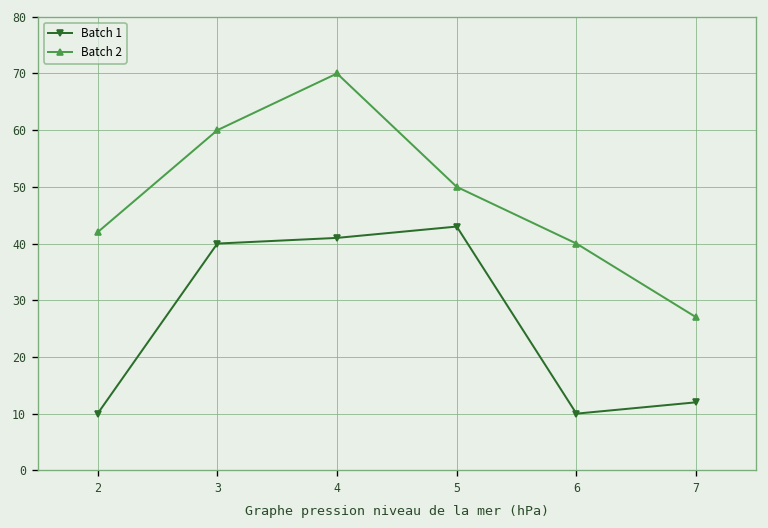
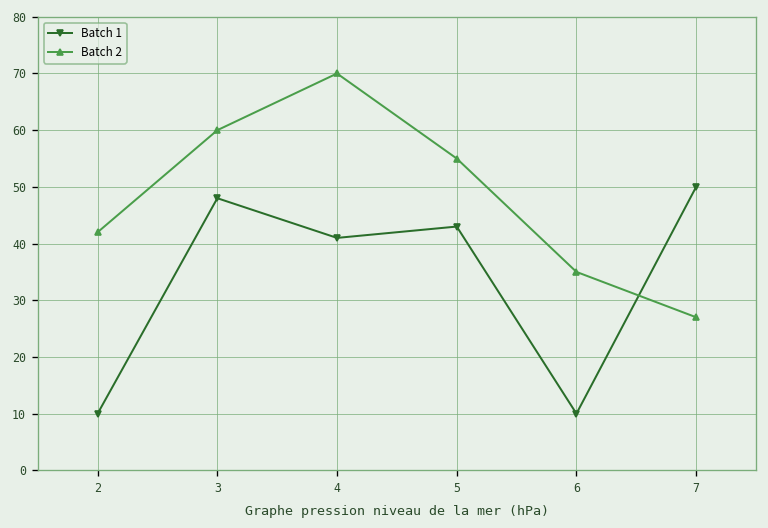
Batch 1, 3: 40 -> 48
Batch 2, 5: 50 -> 55
Batch 2, 6: 40 -> 35
Batch 1, 7: 12 -> 50
